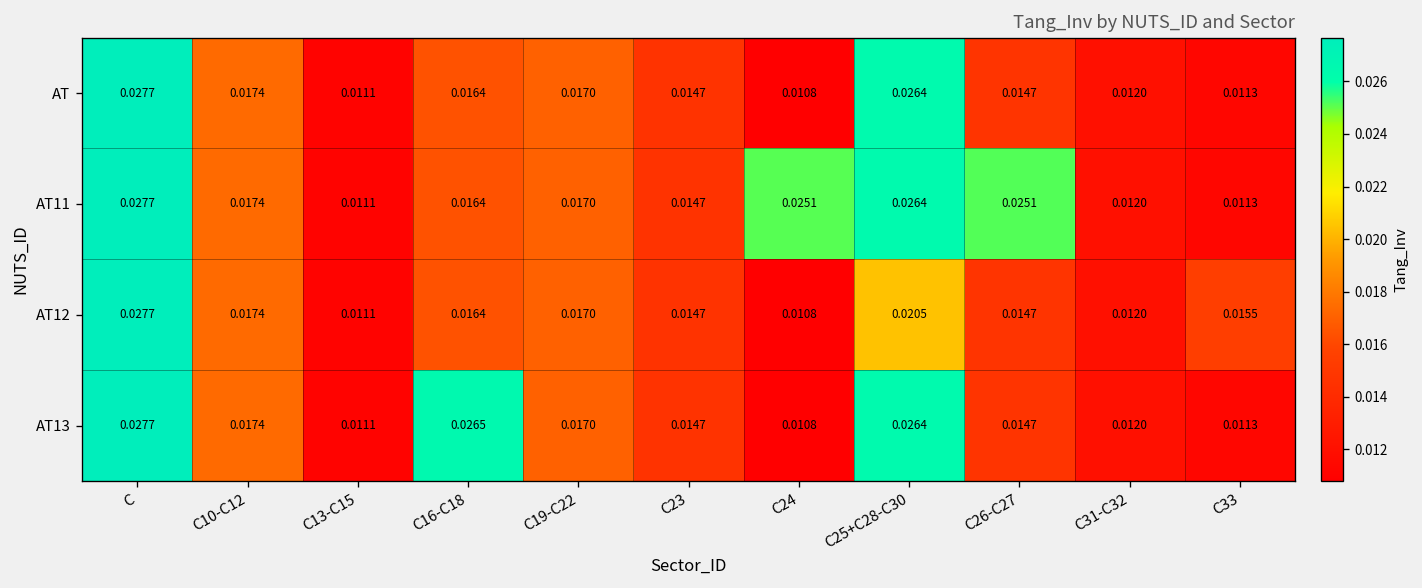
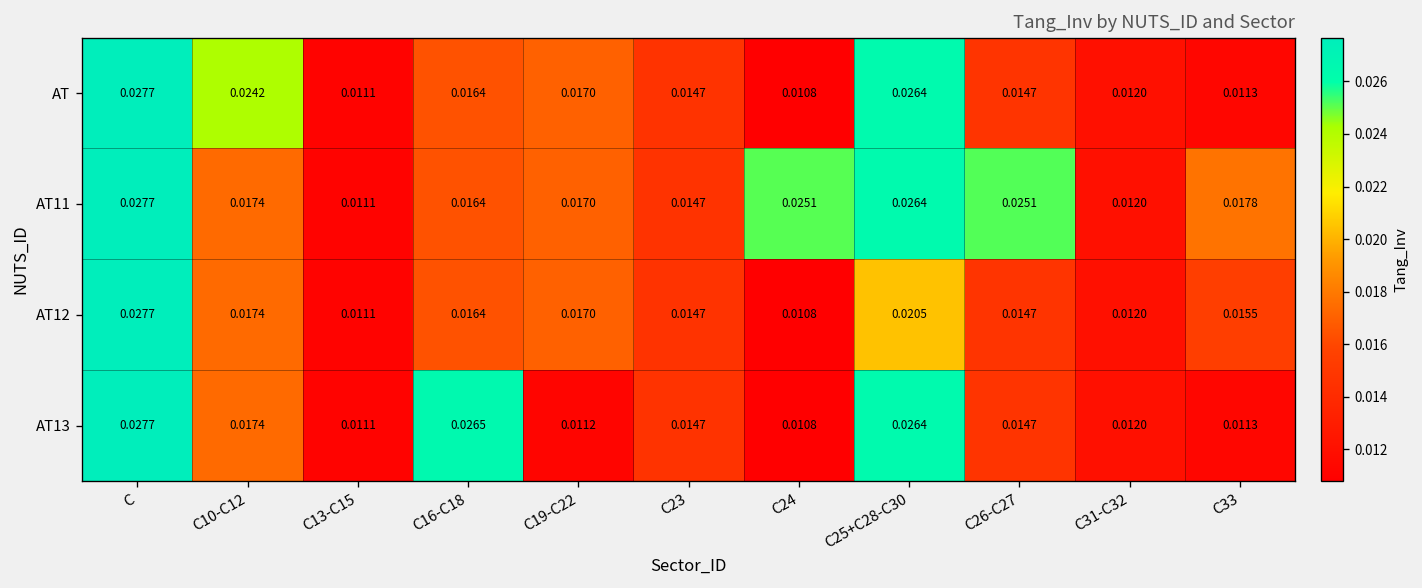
AT, C10-C12: 0.0174 -> 0.0242
AT11, C33: 0.0113 -> 0.0178
AT13, C19-C22: 0.0170 -> 0.0112
